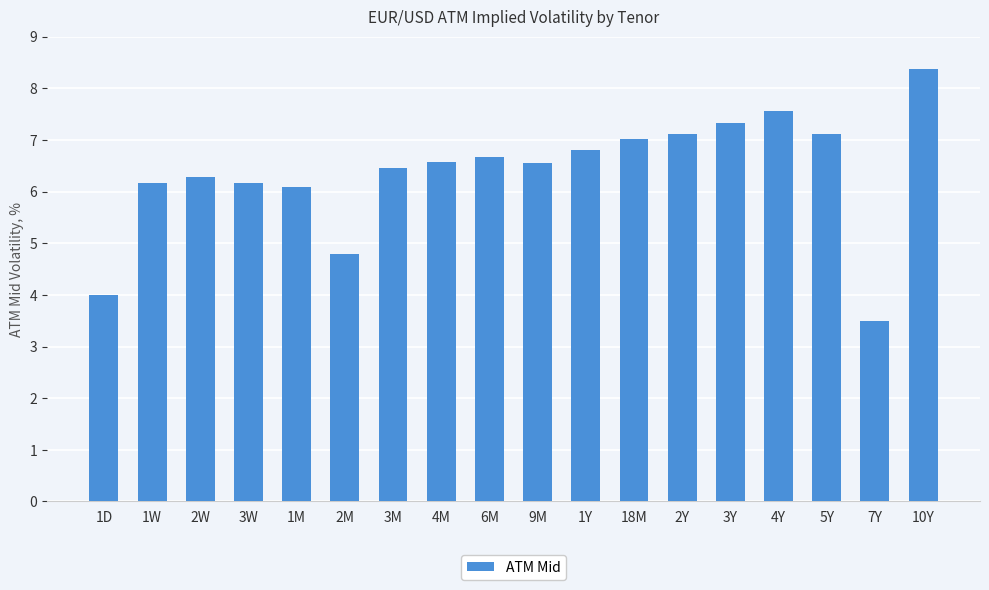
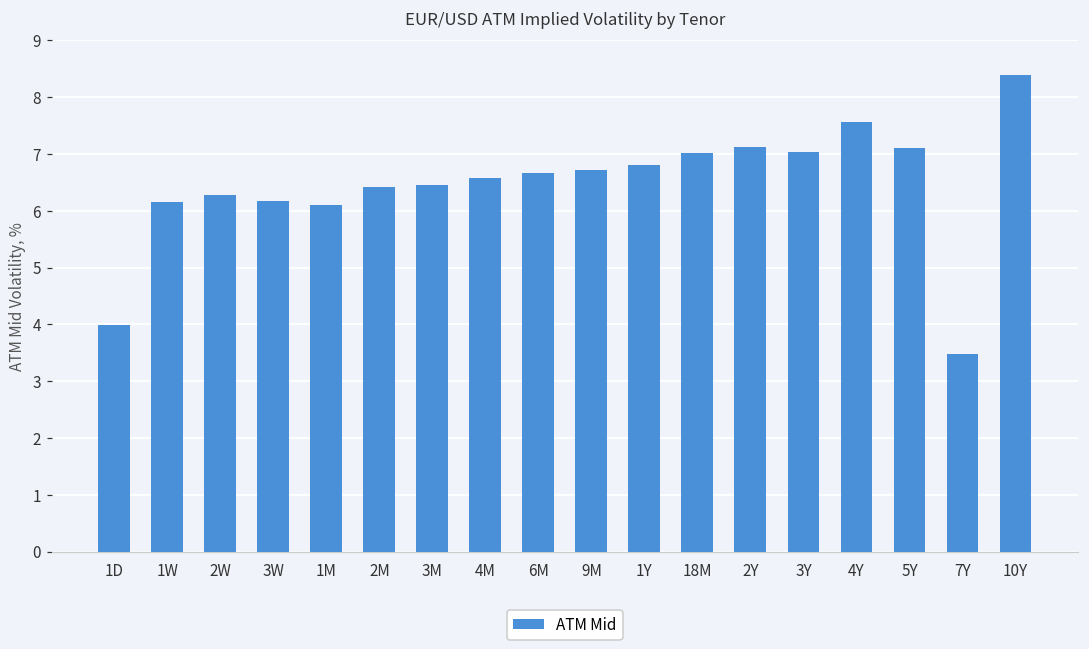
2M: 4.8 -> 6.4
9M: 6.5 -> 6.7
3Y: 7.3 -> 7.0
